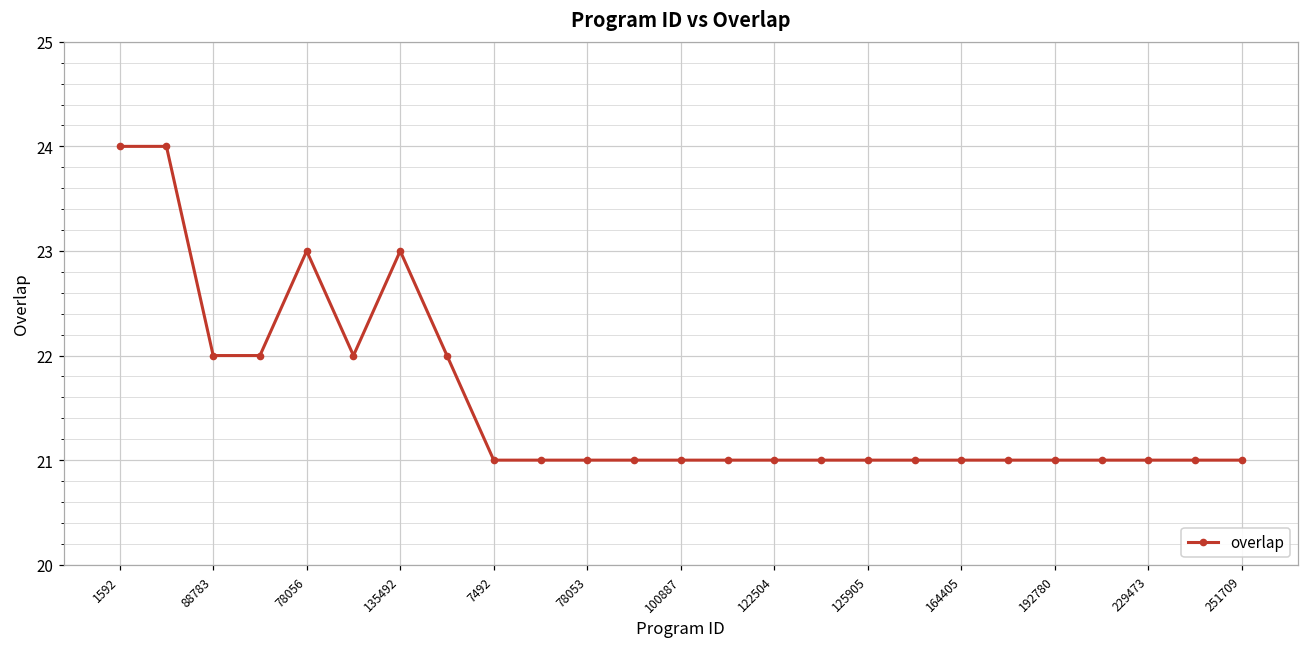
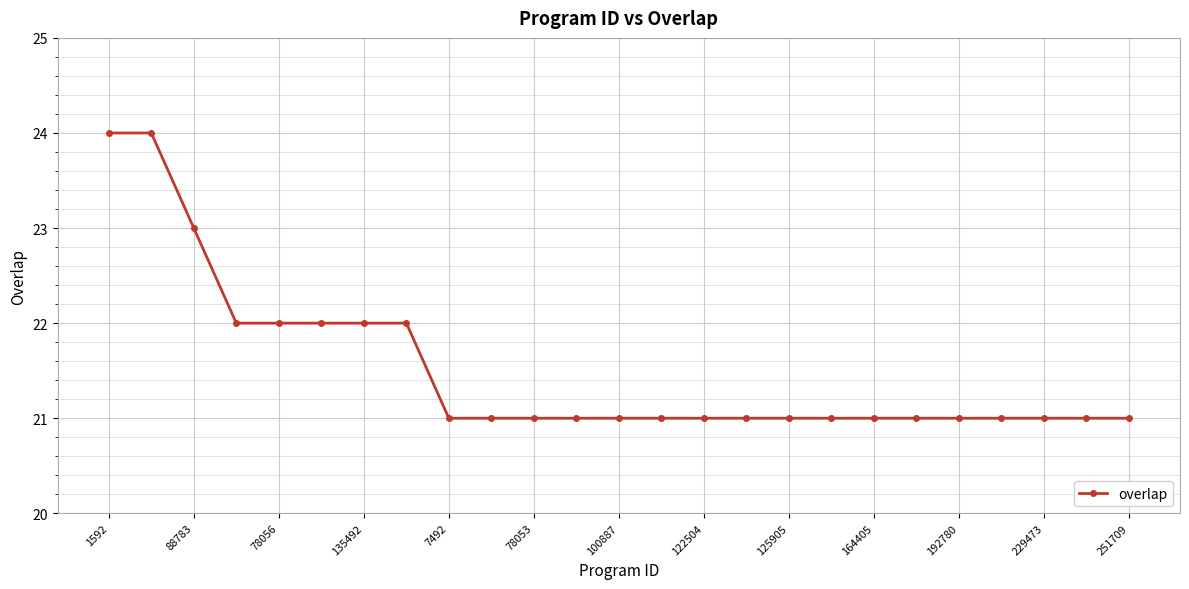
88783: 22 -> 23
78056: 23 -> 22
135492: 23 -> 22
